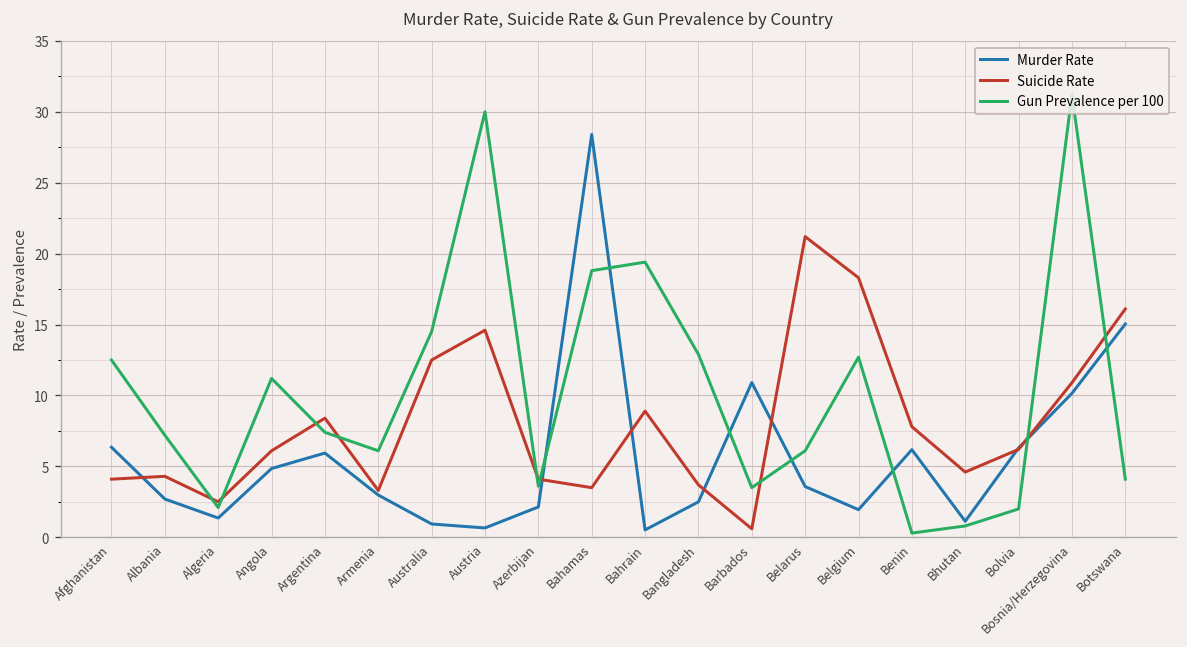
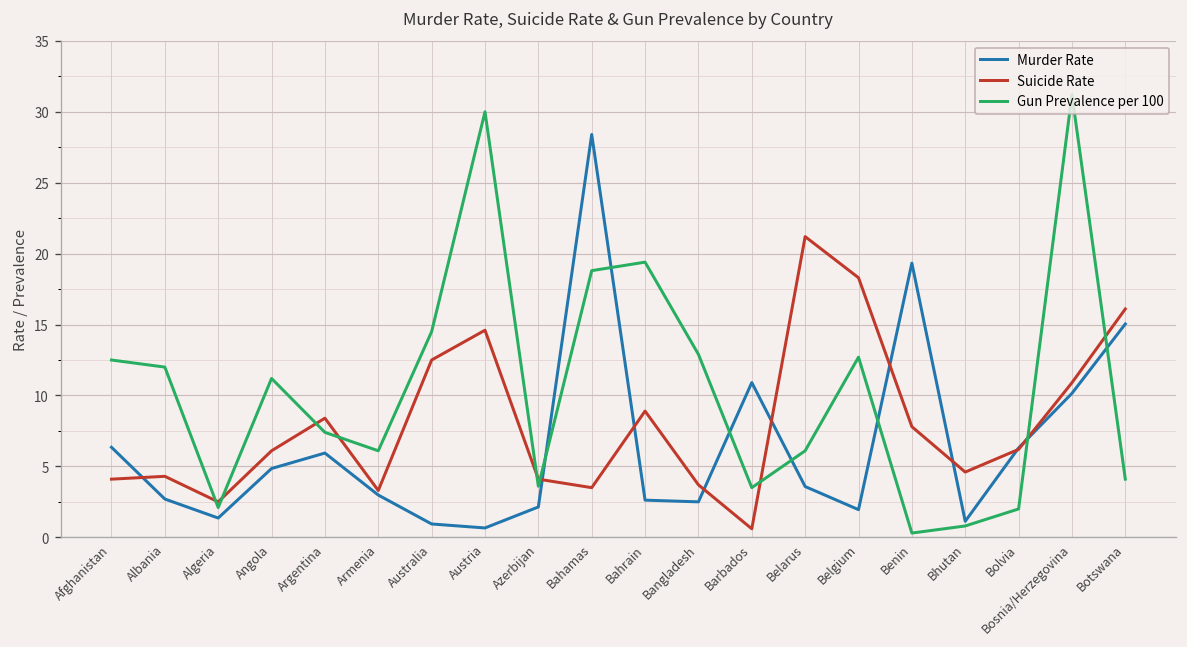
Gun Prevalence per 100, Albania: 7.2 -> 12.0
Murder Rate, Bahrain: 0.5 -> 2.6
Murder Rate, Benin: 6.2 -> 19.3
